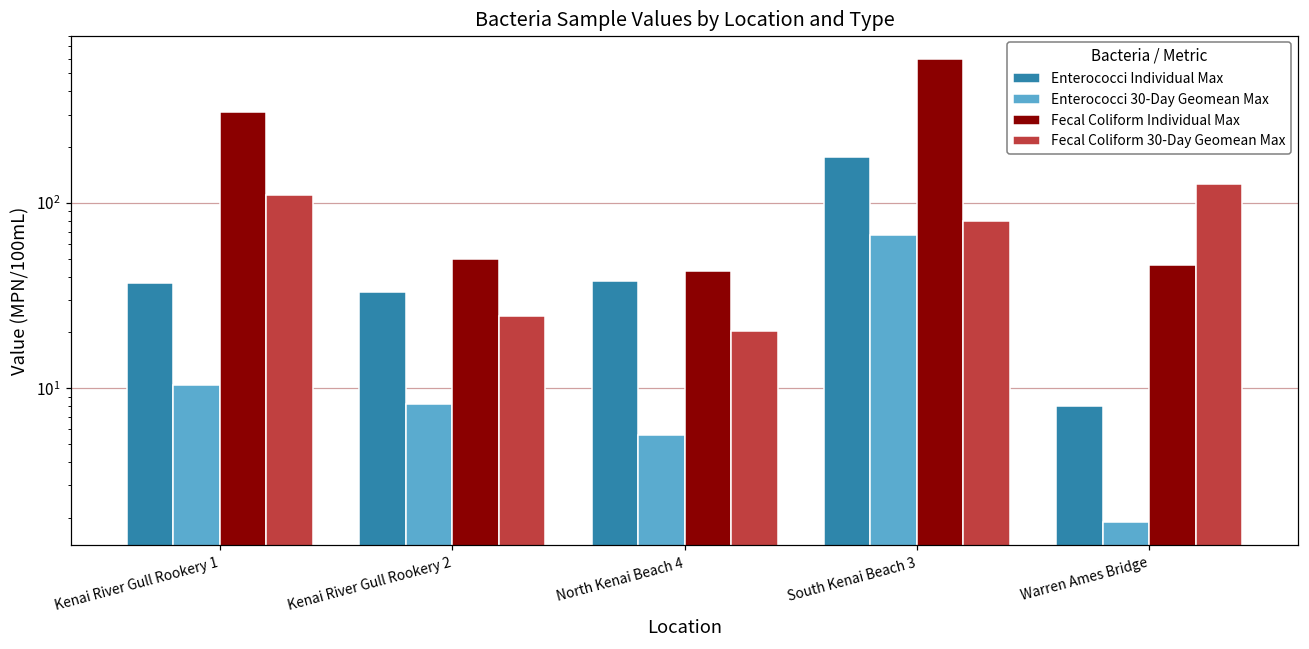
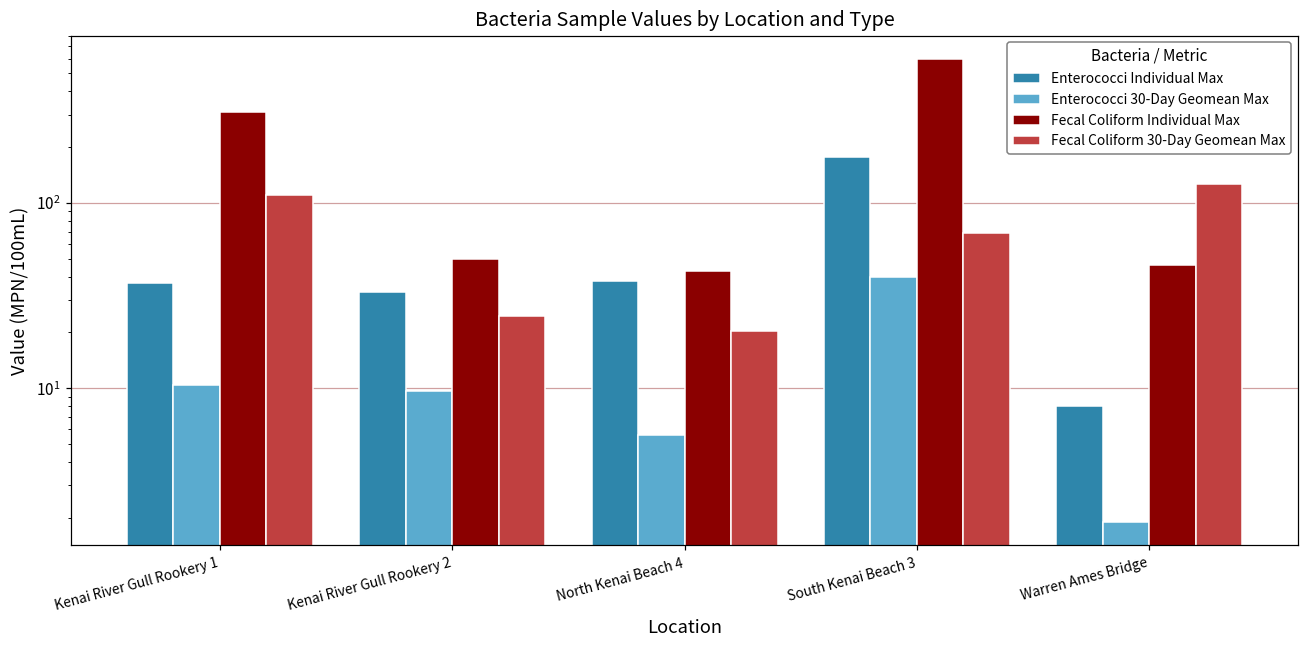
Enterococci 30-Day Geomean Max, Kenai River Gull Rookery 2: 8 -> 10
Enterococci 30-Day Geomean Max, South Kenai Beach 3: 67 -> 40
Fecal Coliform 30-Day Geomean Max, South Kenai Beach 3: 80 -> 69
